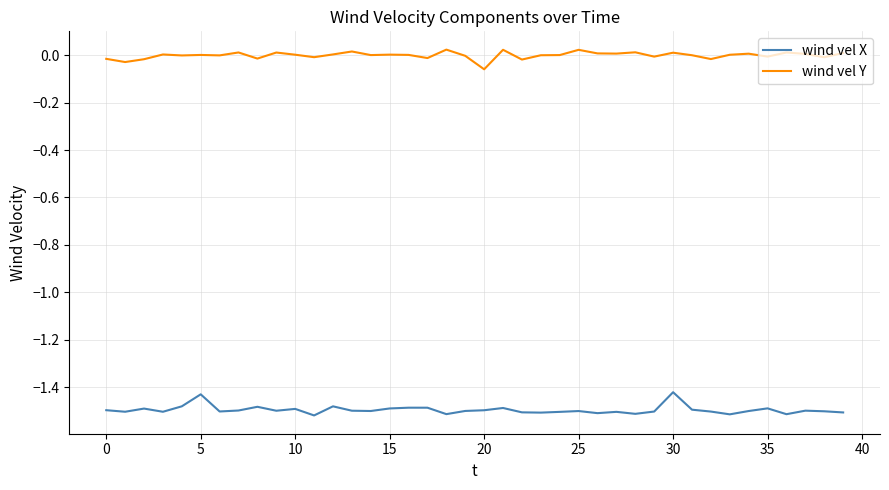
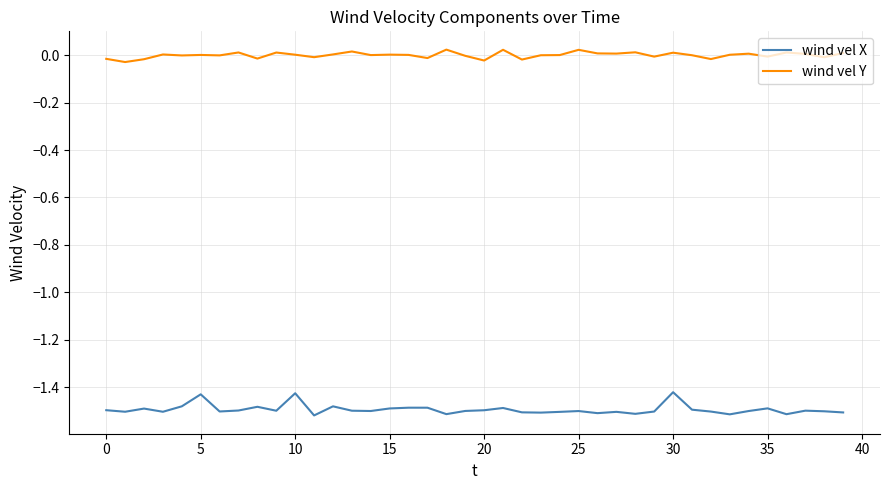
wind vel X, 10: -1.49 -> -1.43
wind vel Y, 20: -0.06 -> -0.02
